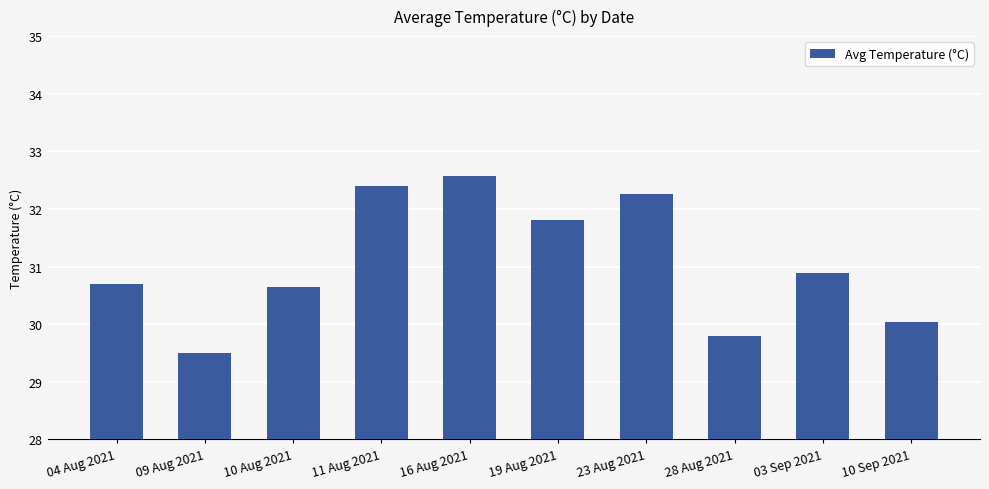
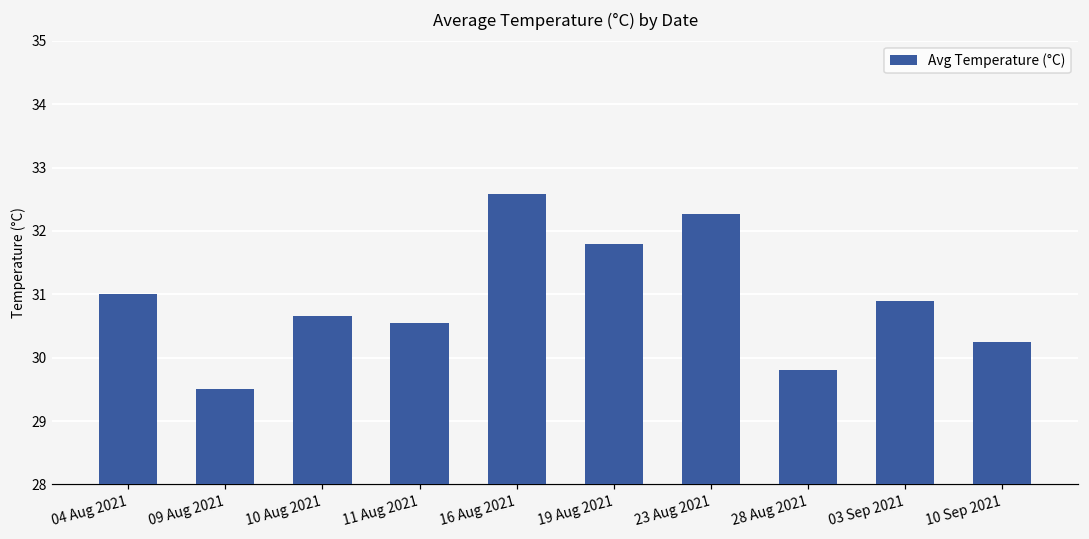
04 Aug 2021: 30.7 -> 31.0
11 Aug 2021: 32.4 -> 30.6
10 Sep 2021: 30.0 -> 30.3
